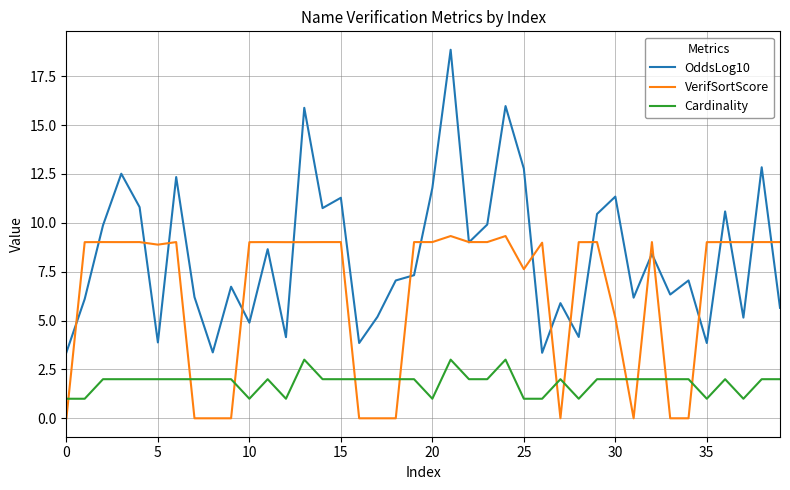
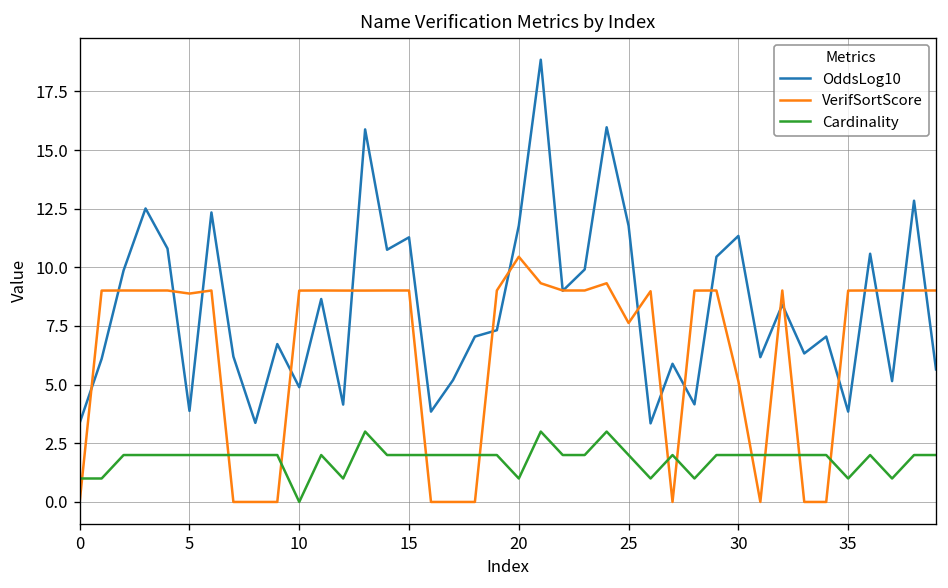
Cardinality, 10: 1 -> 0
VerifSortScore, 20: 9.0 -> 10.5
OddsLog10, 25: 12.8 -> 11.8
Cardinality, 25: 1 -> 2
